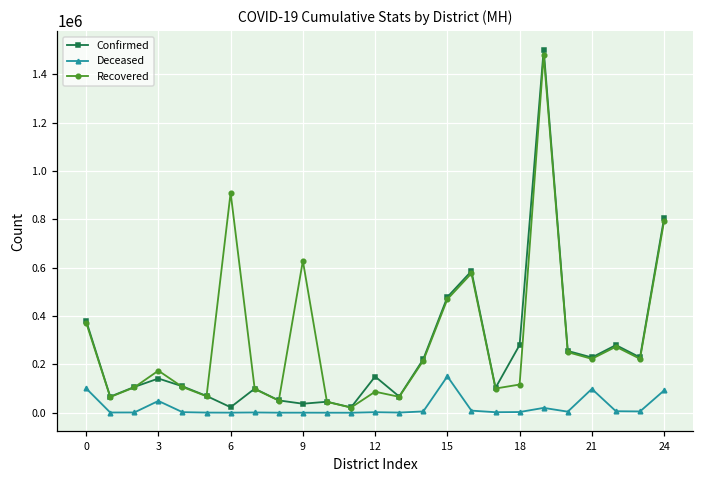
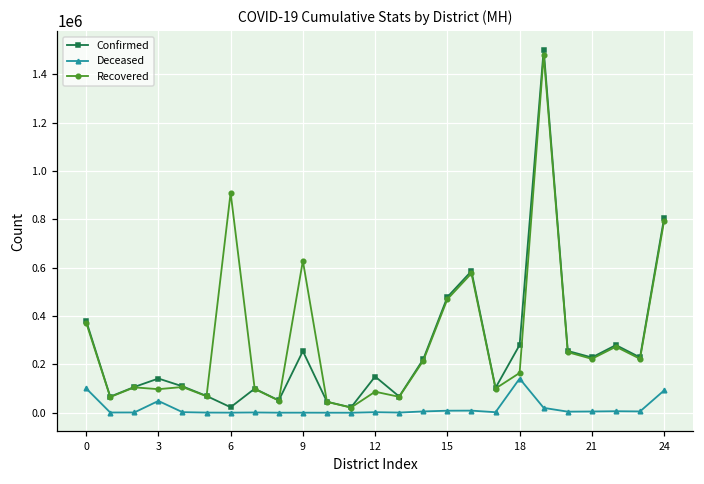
Recovered, 3: 170000 -> 100000
Confirmed, 9: 40000 -> 260000
Deceased, 15: 150000 -> 10000
Deceased, 18: 0 -> 140000
Recovered, 18: 120000 -> 160000
Deceased, 21: 100000 -> 10000
